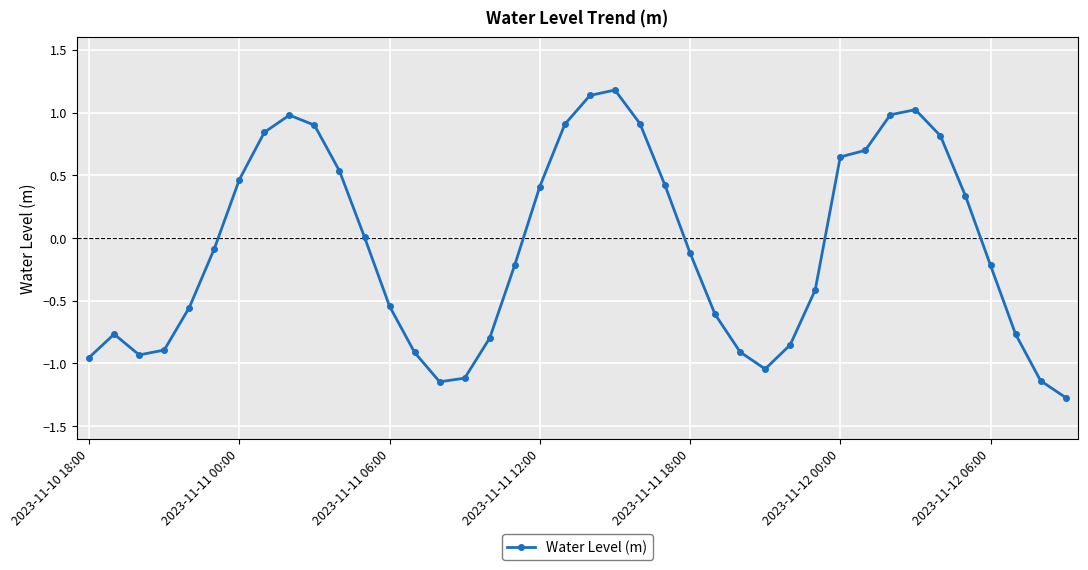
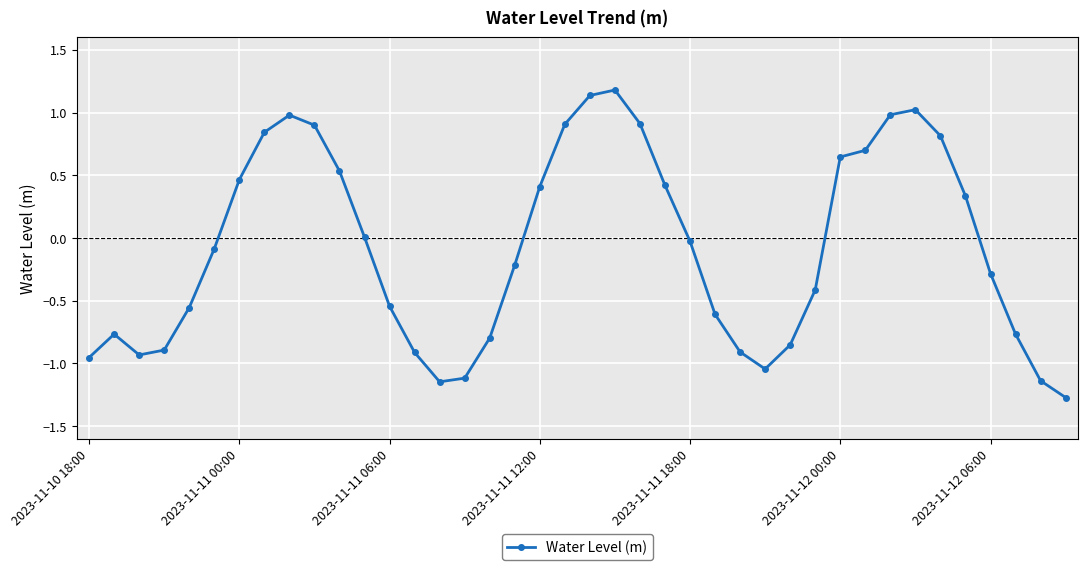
2023-11-11 18:00: -0.12 -> -0.03
2023-11-12 06:00: -0.22 -> -0.28
